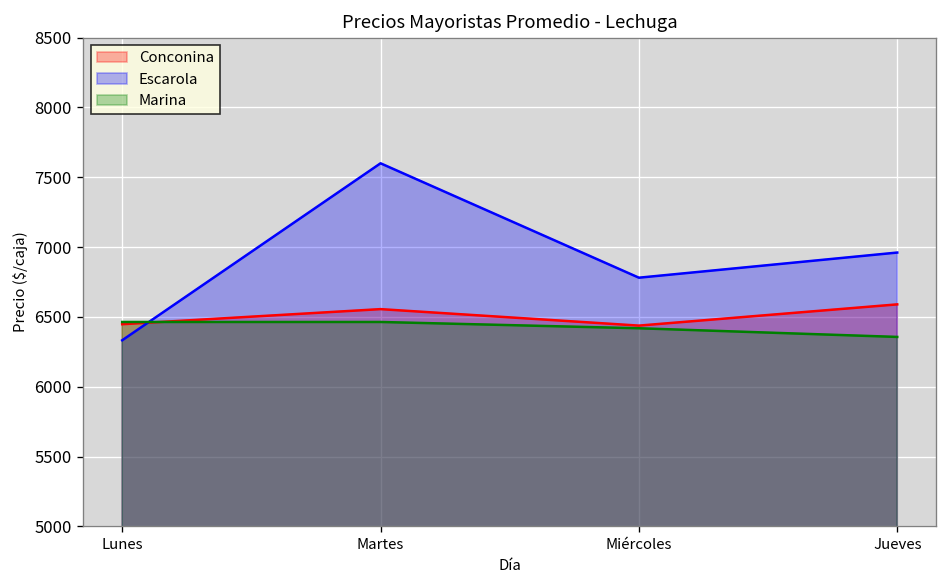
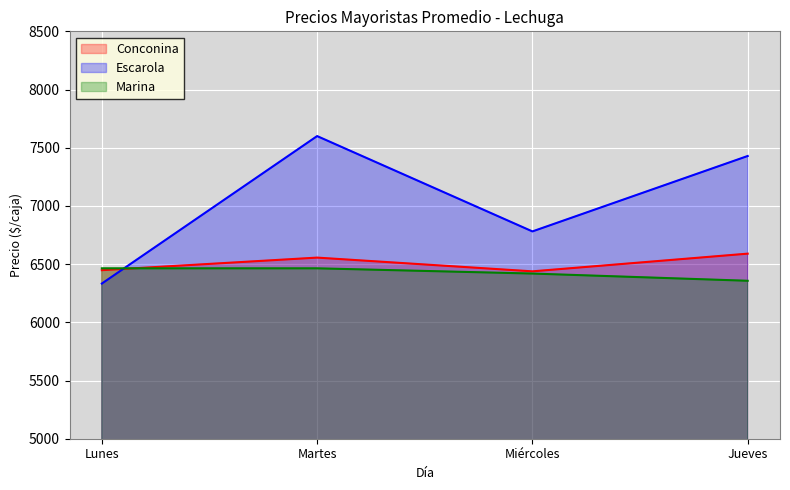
Escarola, Jueves: 6960 -> 7430
